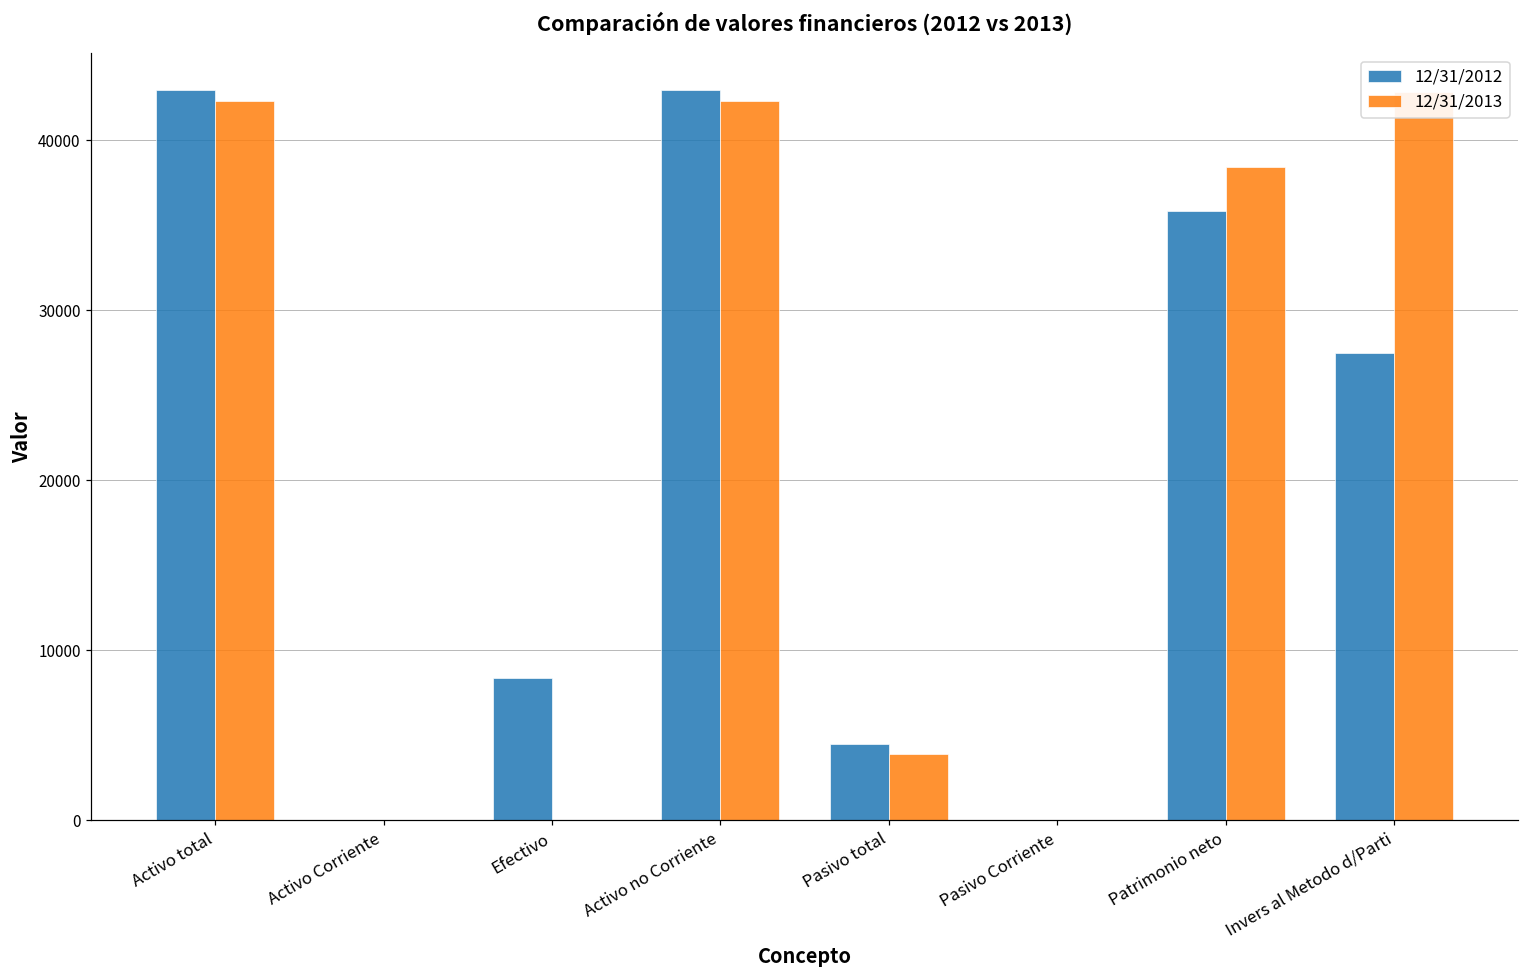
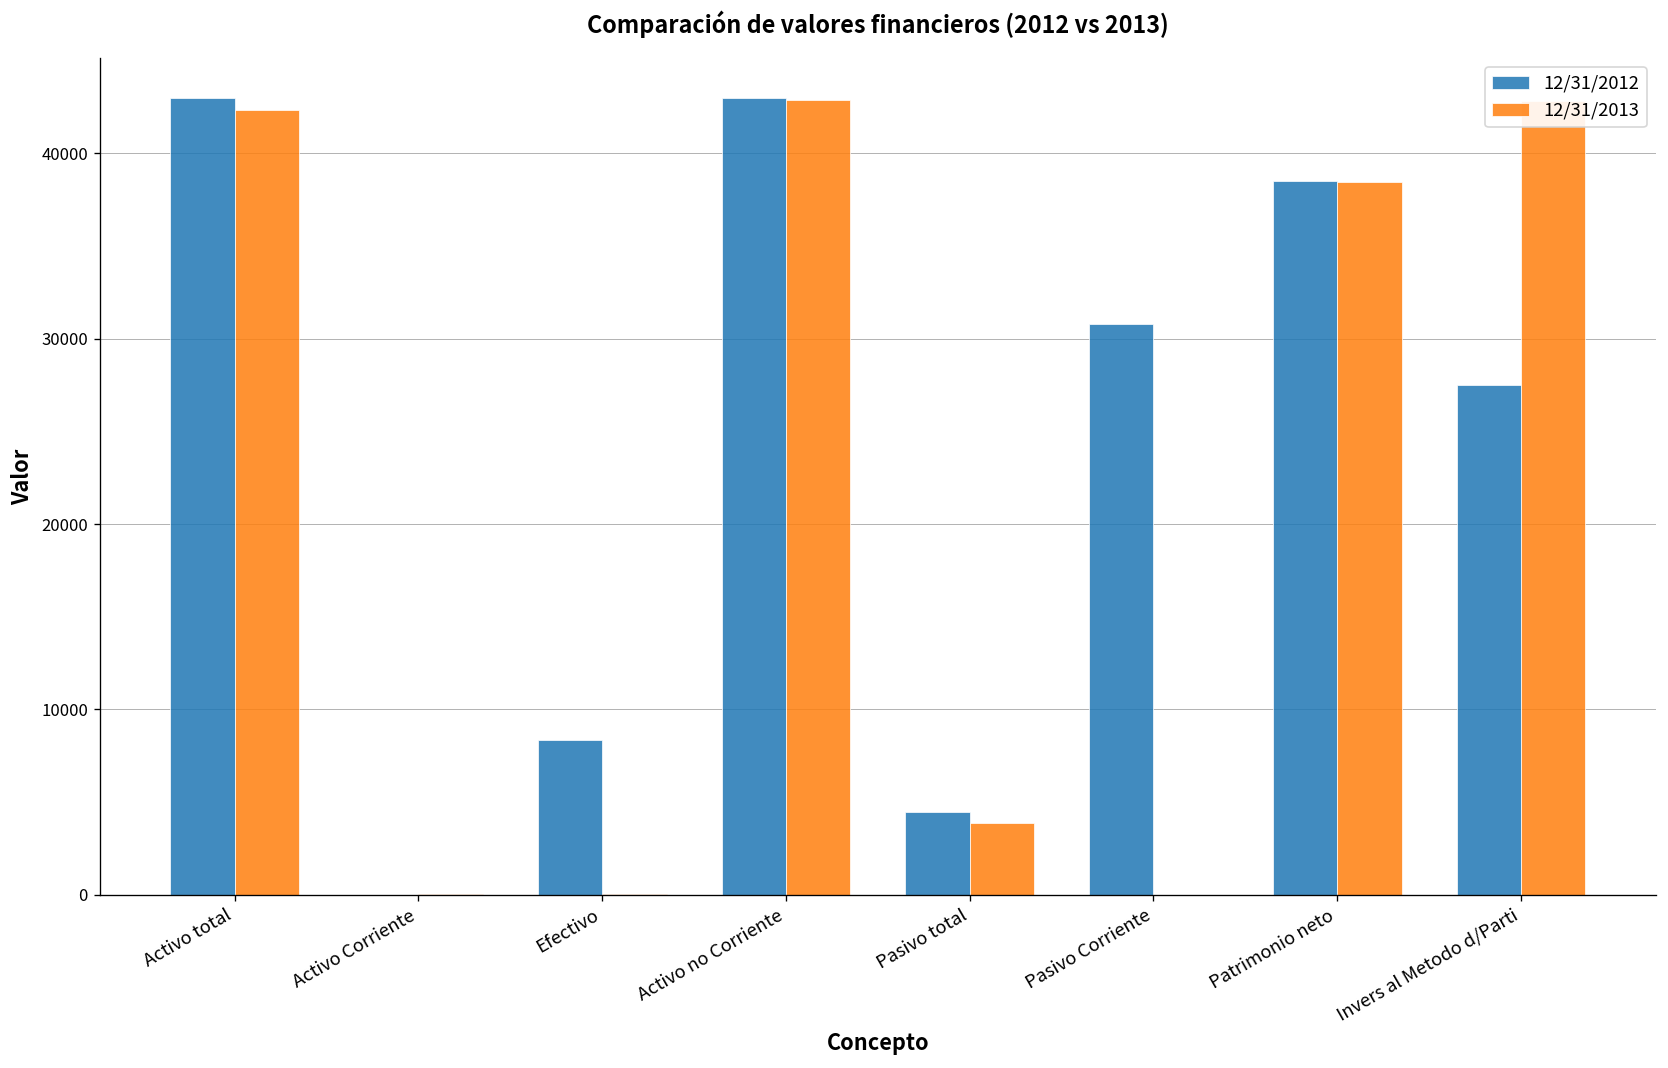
12/31/2013, Activo no Corriente: 42300 -> 42800
12/31/2012, Pasivo Corriente: 0 -> 30800
12/31/2012, Patrimonio neto: 35900 -> 38500
